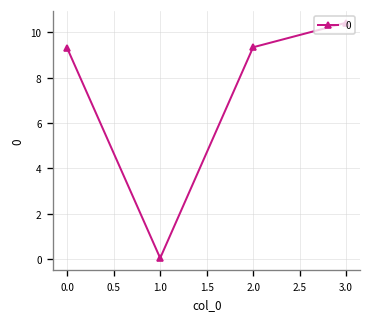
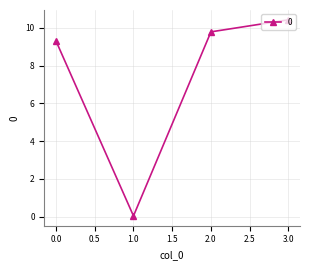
2.0: 9.3 -> 9.8
